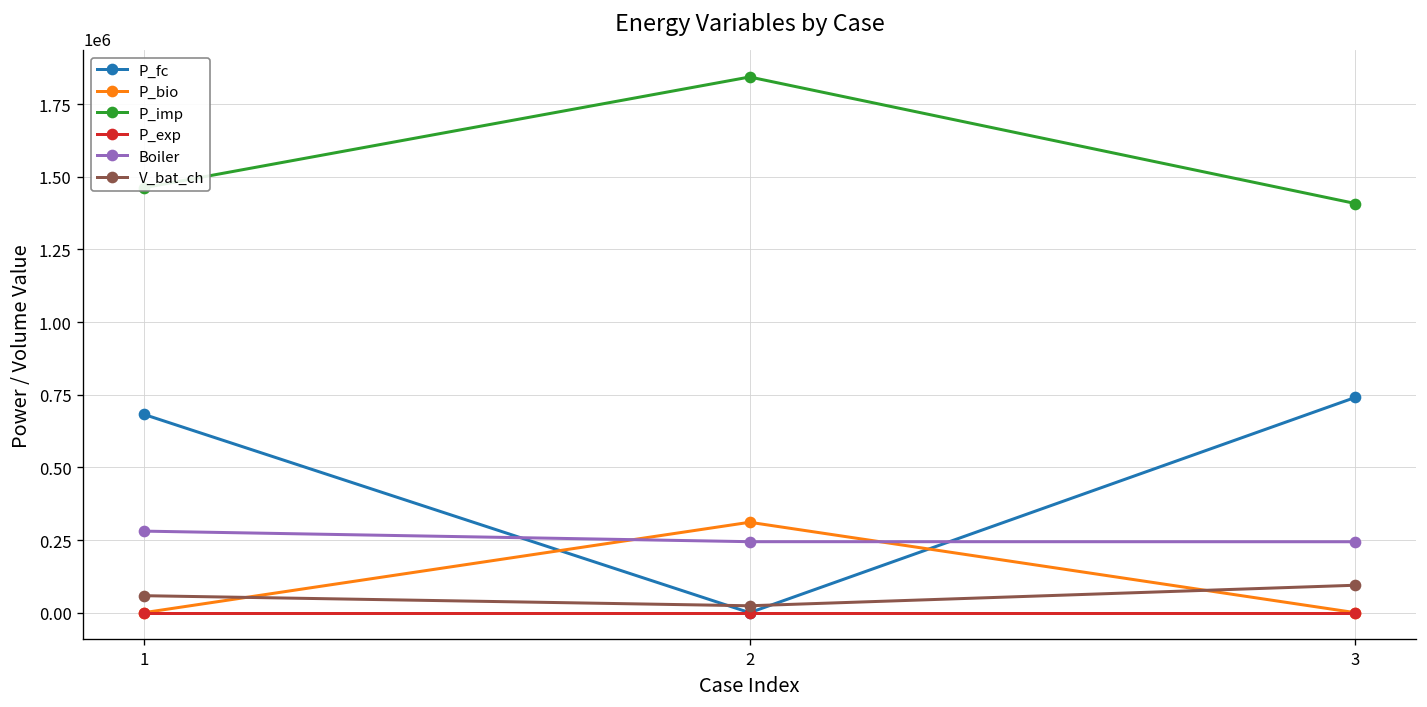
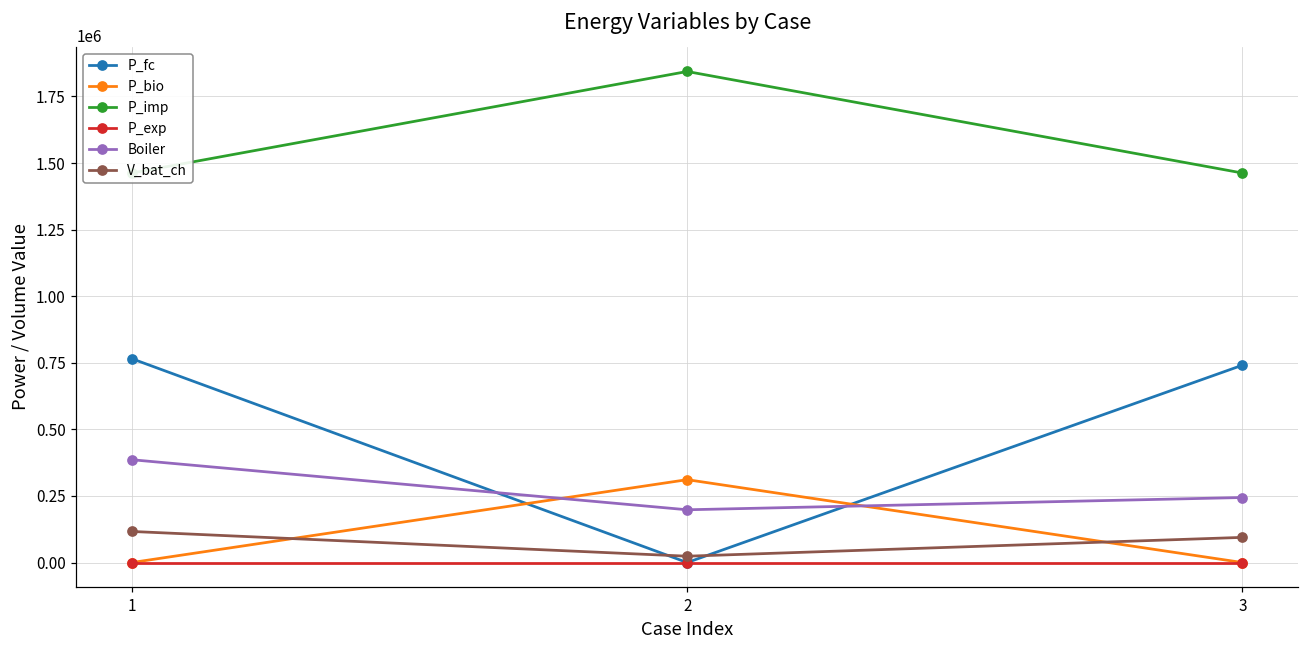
P_fc, 1: 680000 -> 770000
Boiler, 1: 280000 -> 390000
V_bat_ch, 1: 60000 -> 120000
Boiler, 2: 240000 -> 200000
P_imp, 3: 1410000 -> 1460000
